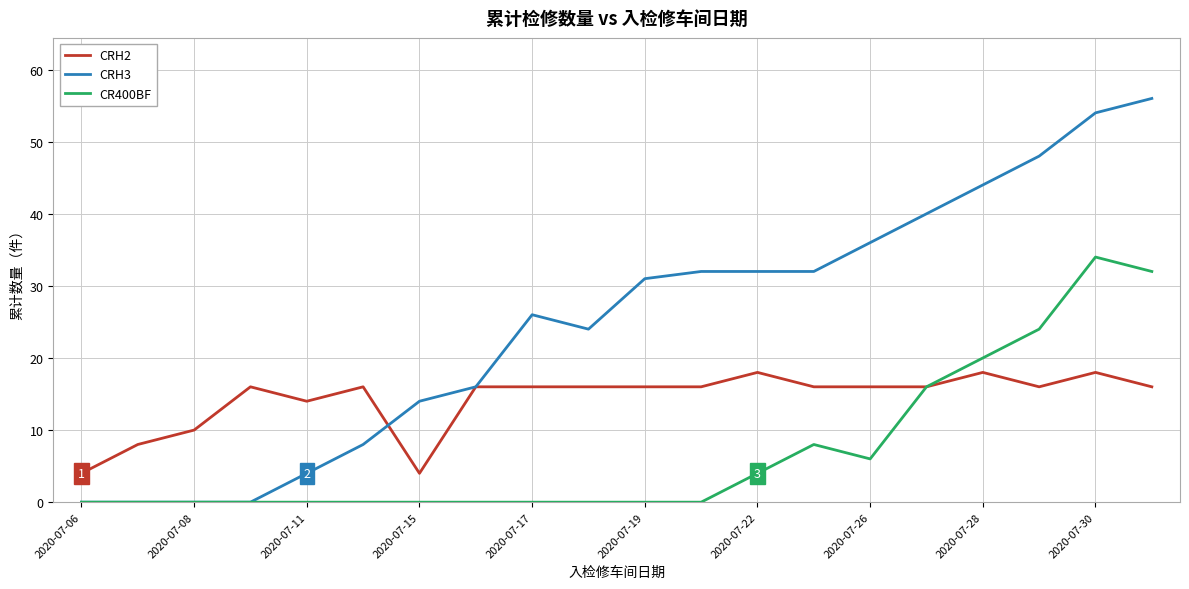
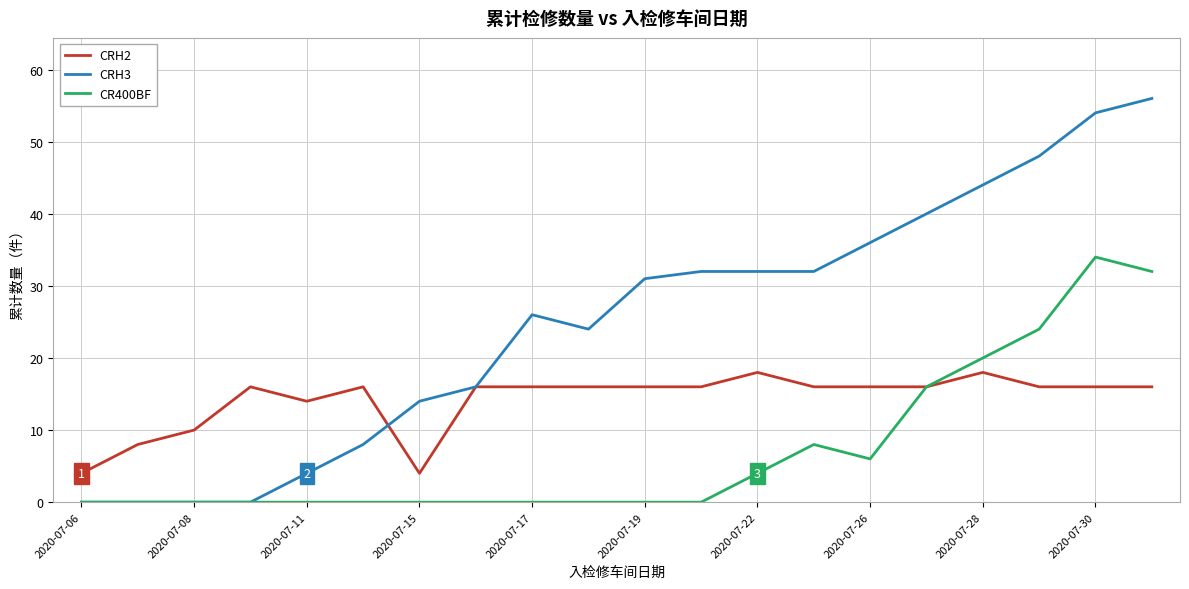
CRH2, 2020-07-30: 18 -> 16
